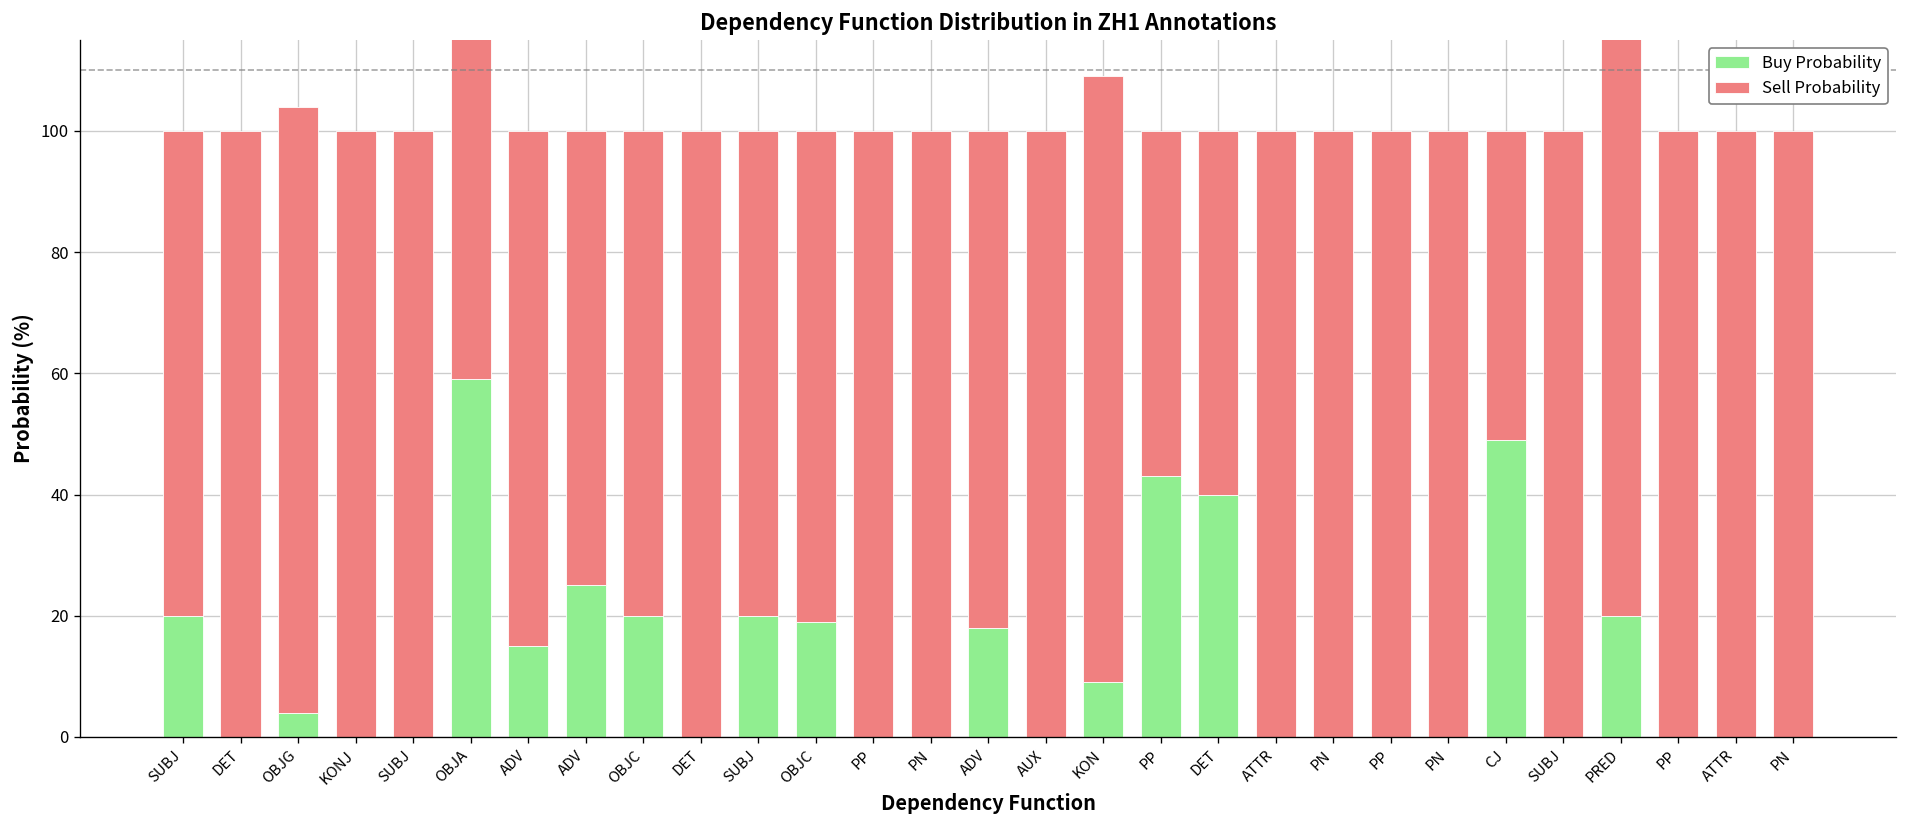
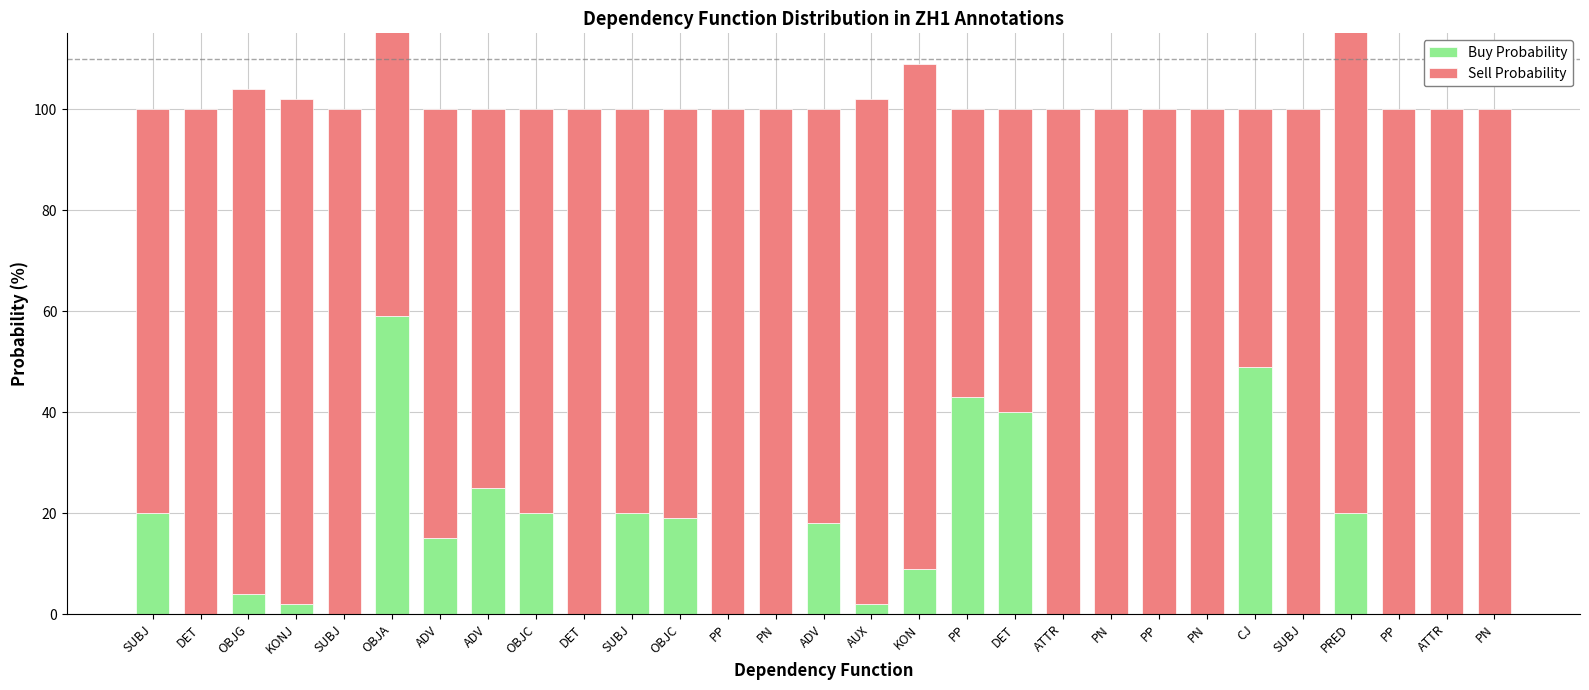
Buy Probability, KONJ: 0 -> 2
Buy Probability, AUX: 0 -> 2
